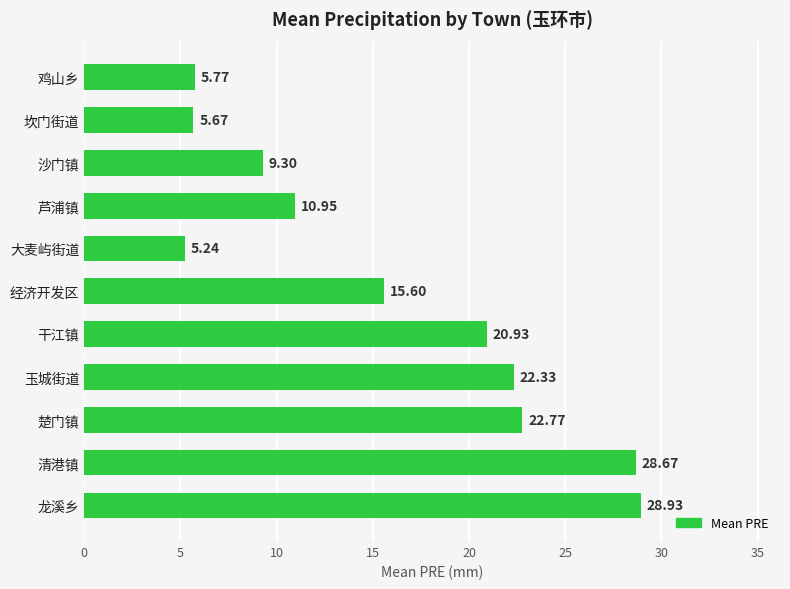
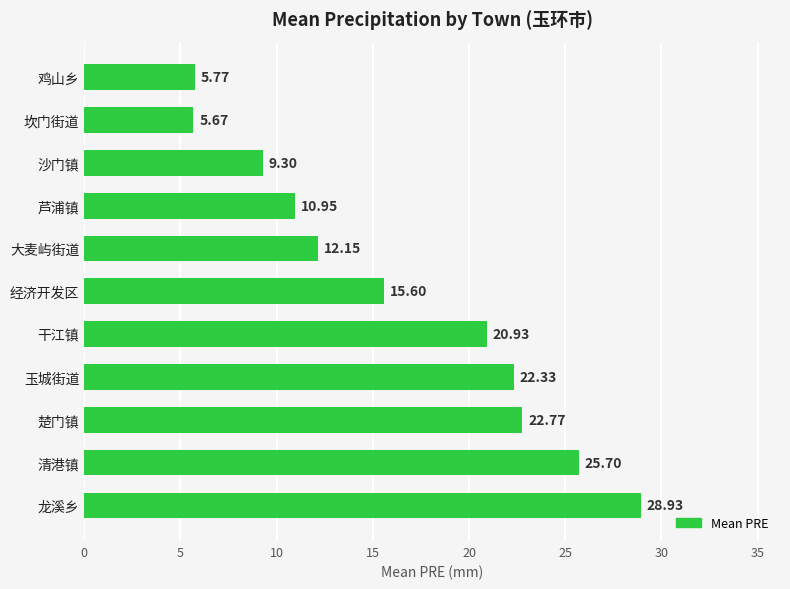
大麦屿街道: 5.24 -> 12.15
清港镇: 28.67 -> 25.70
